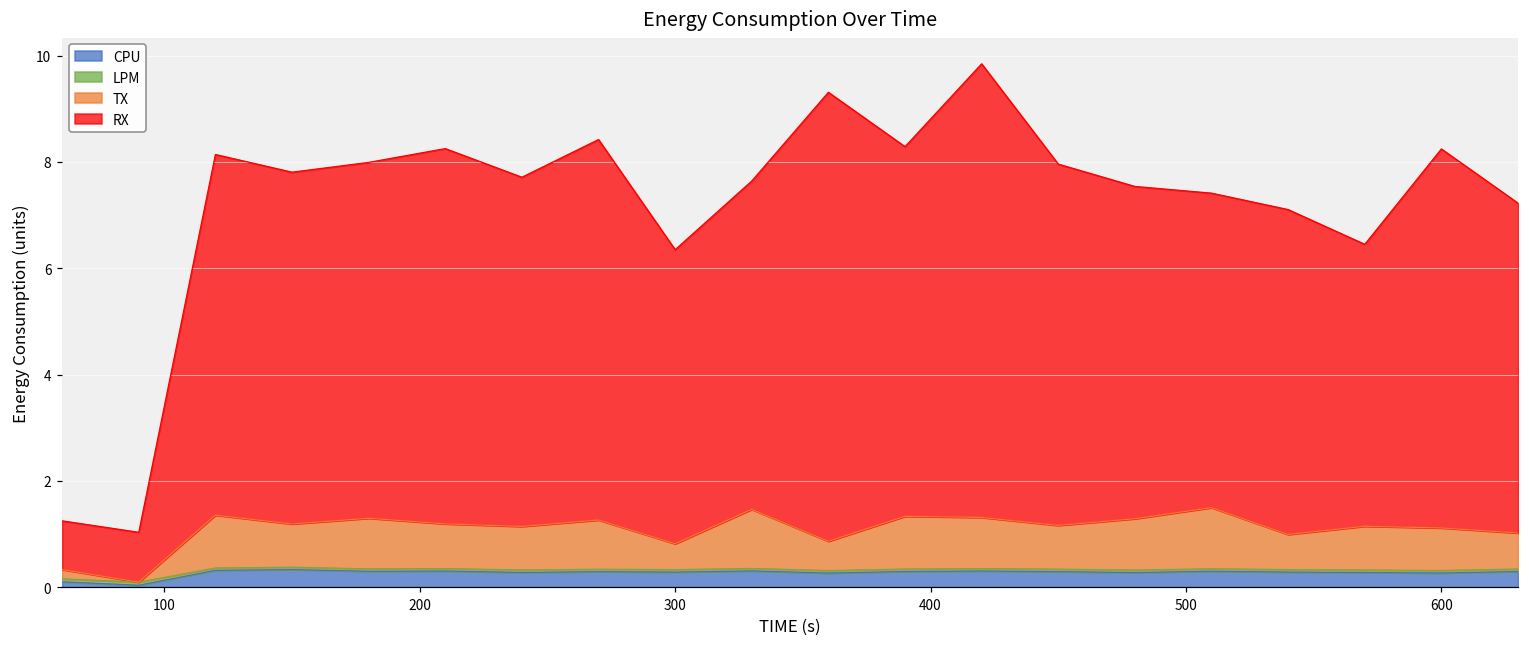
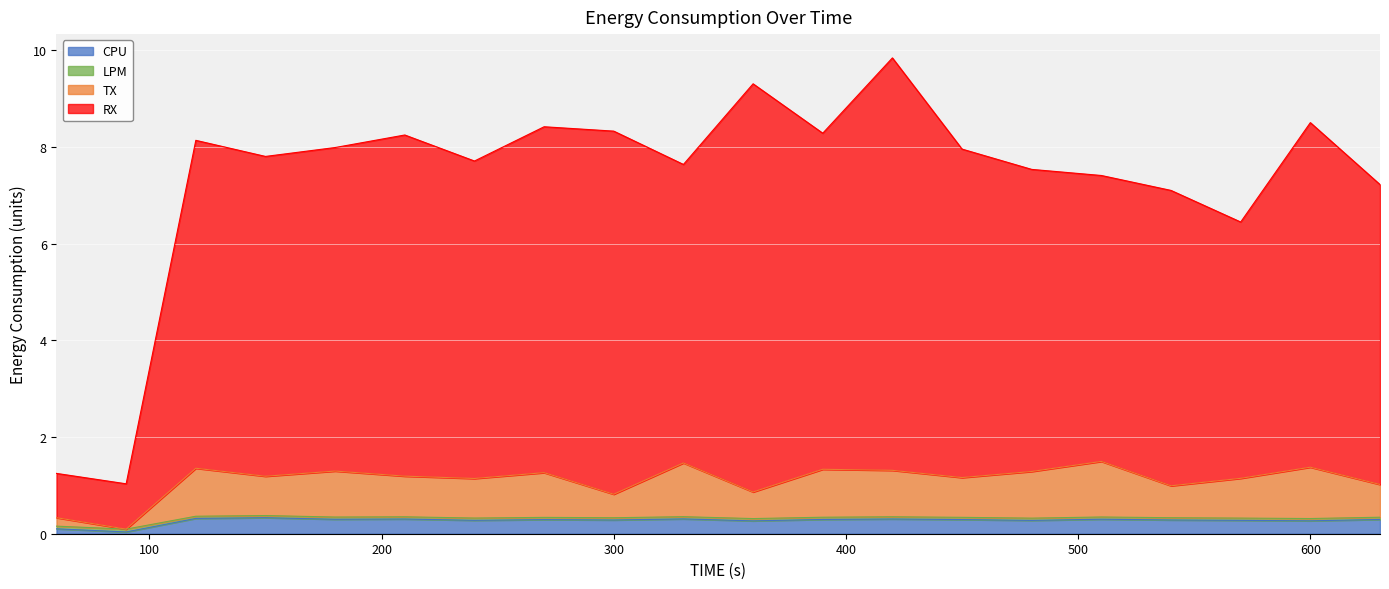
RX, 300: 5.5 -> 7.5
TX, 600: 0.8 -> 1.1
